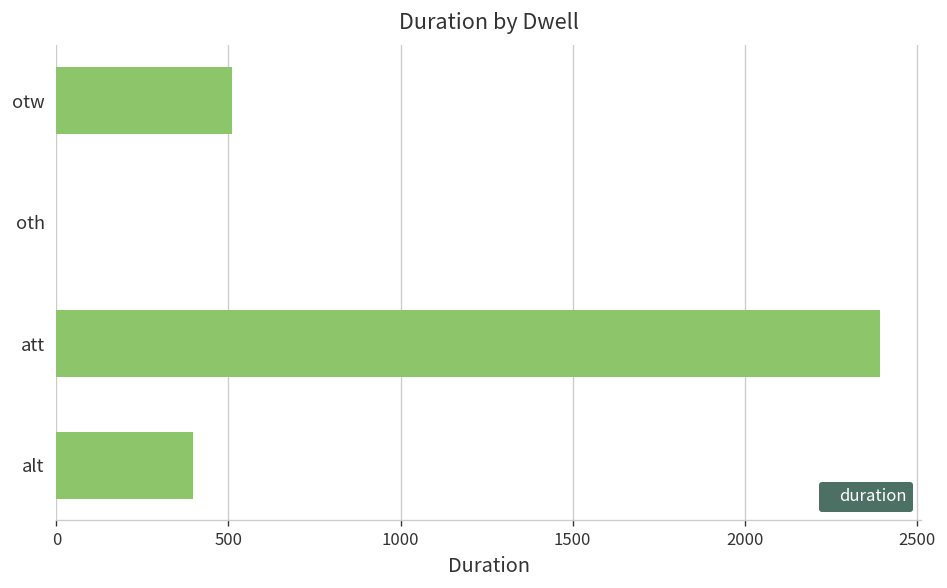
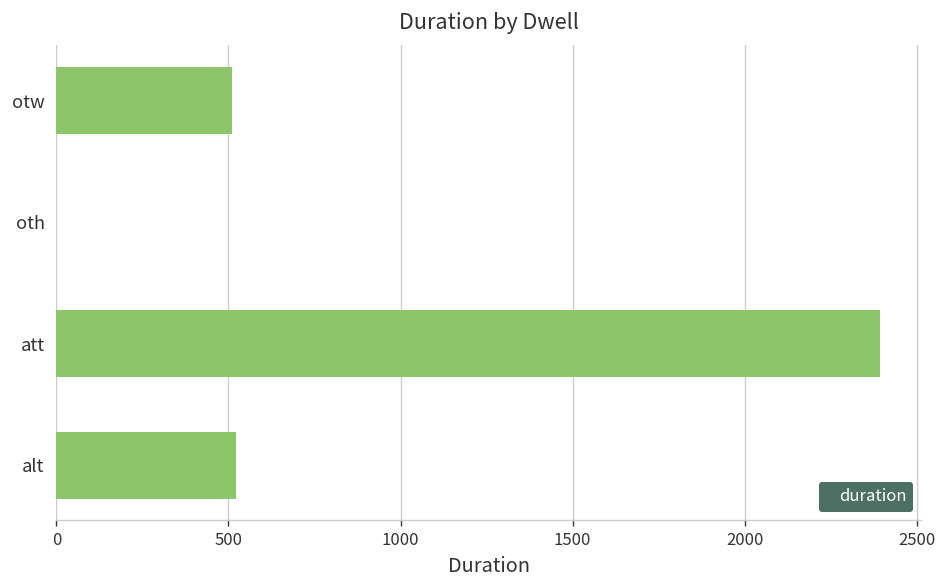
alt: 400 -> 520
